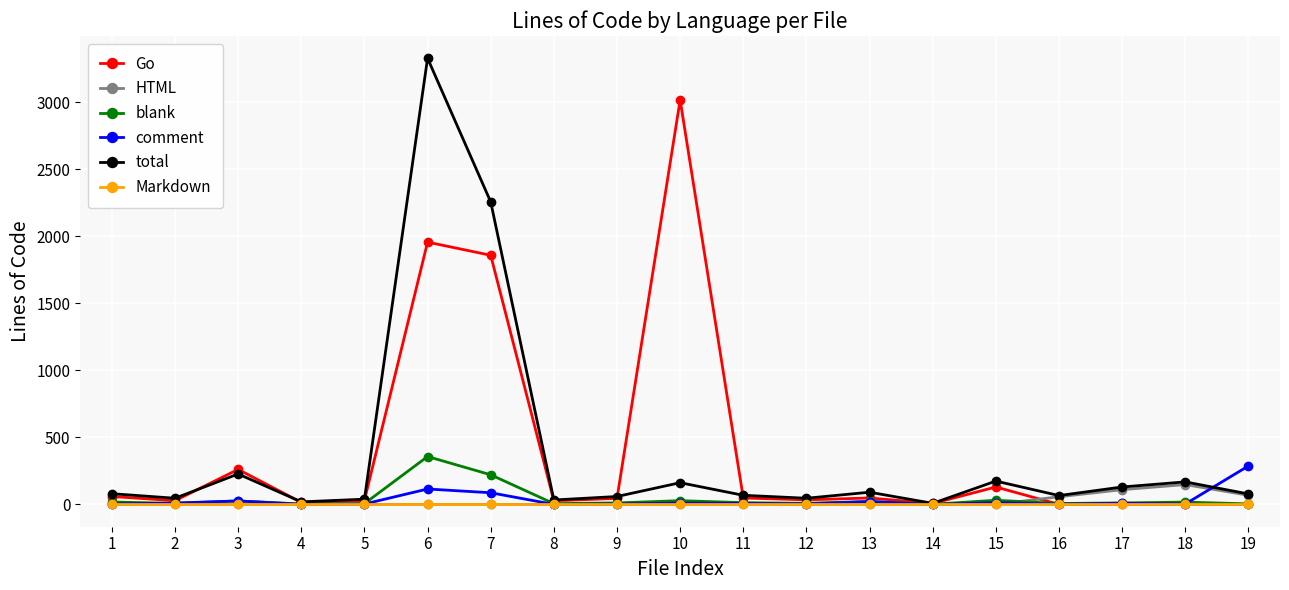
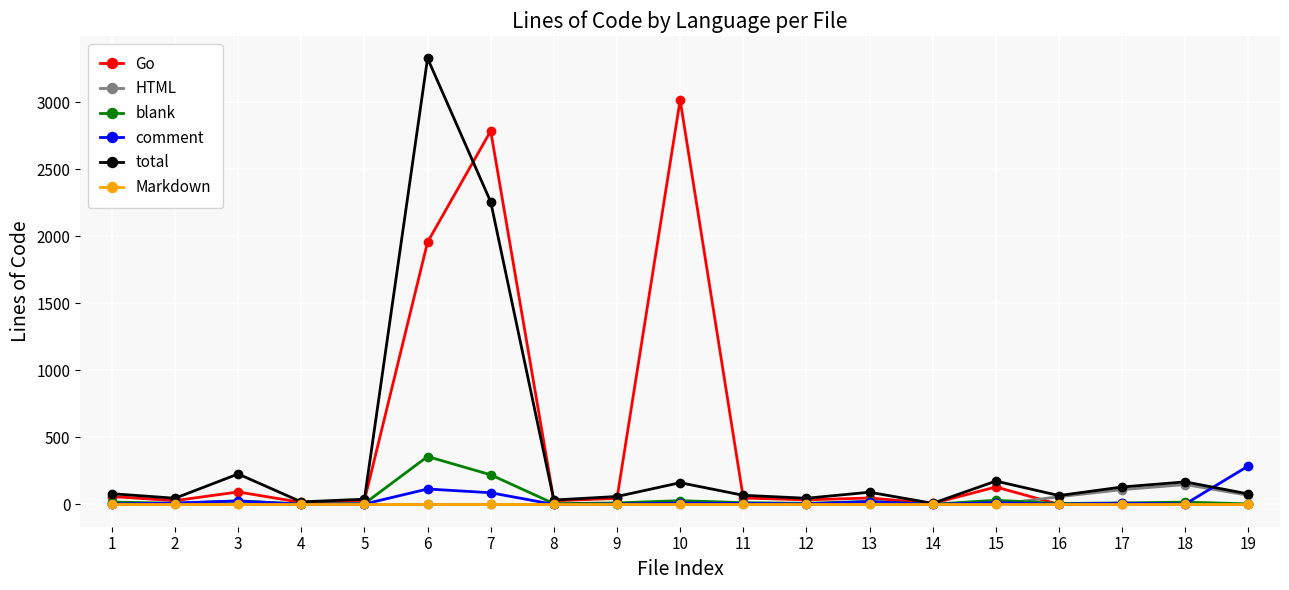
Go, 3: 260 -> 90
Go, 7: 1860 -> 2790
